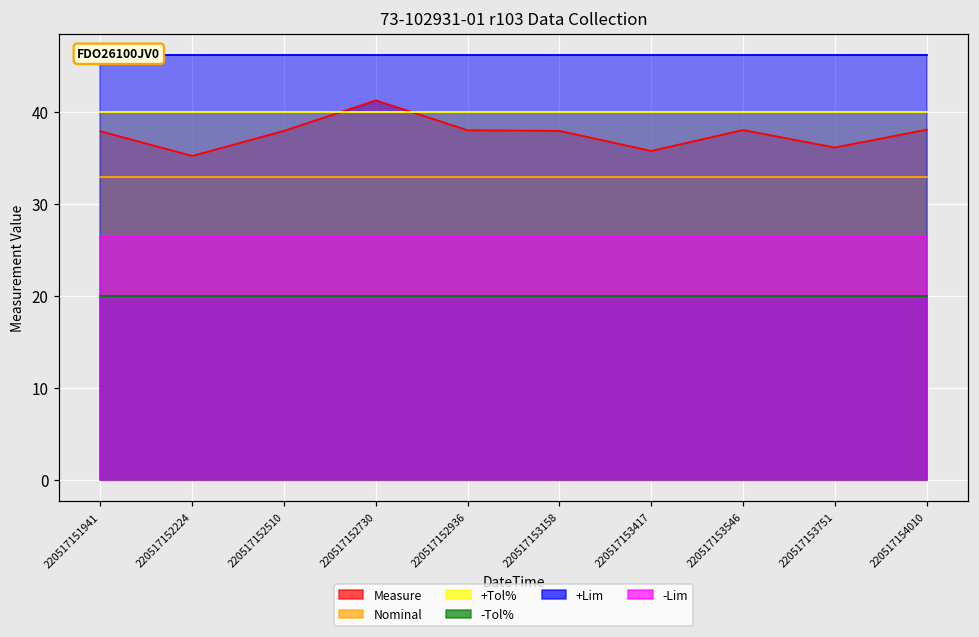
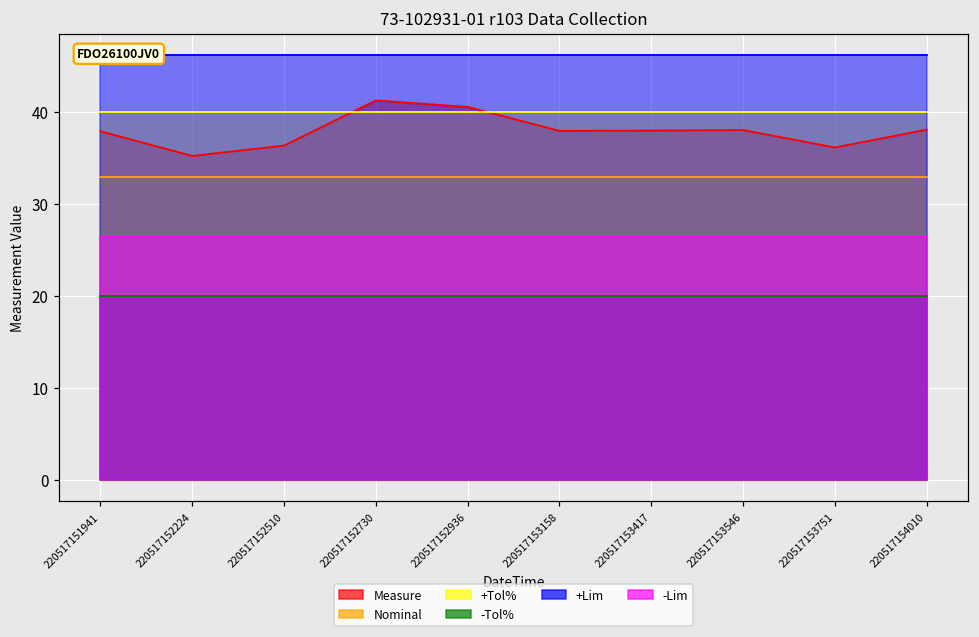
Measure, 220517152510: 38 -> 36
Measure, 220517152936: 38 -> 41
Measure, 220517153417: 36 -> 38
